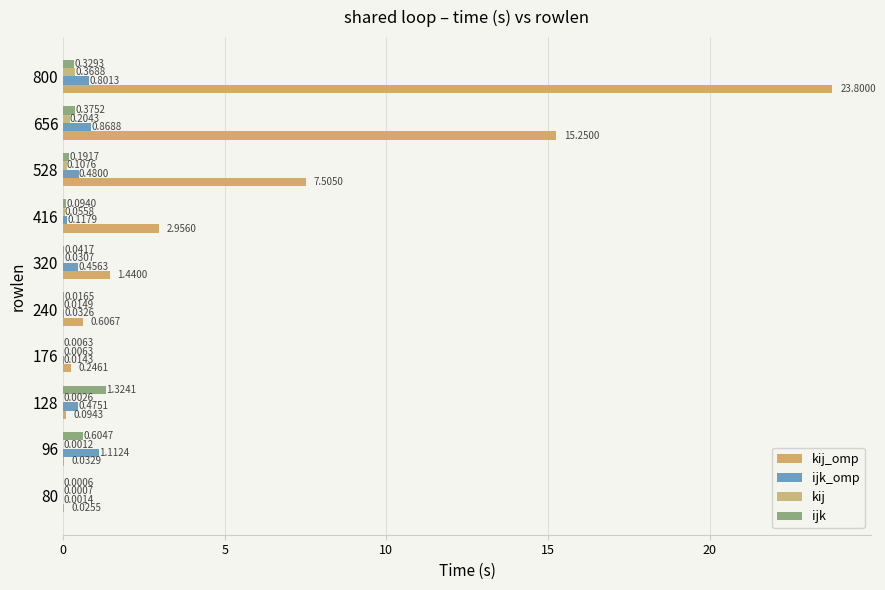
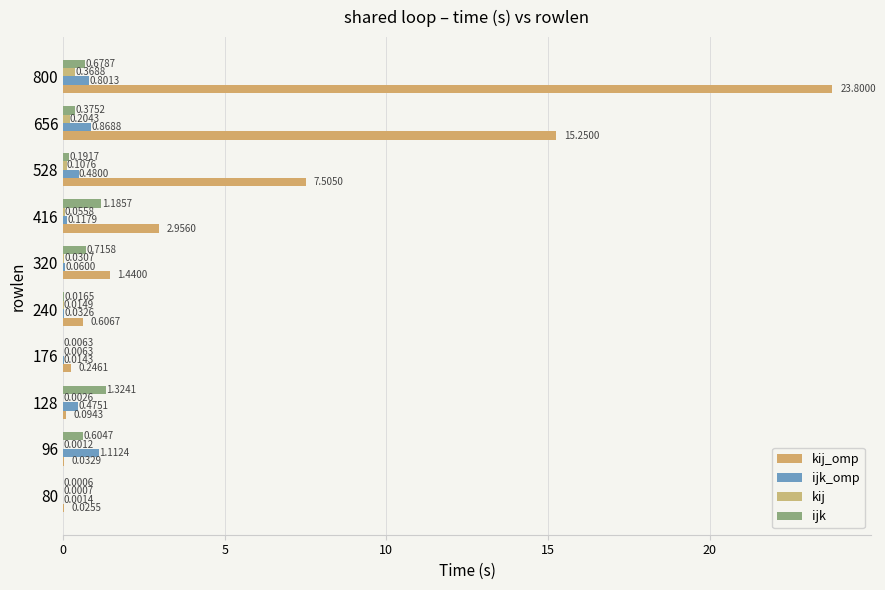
ijk, 800: 0.3293 -> 0.6787
ijk, 416: 0.0940 -> 1.1857
ijk, 320: 0.0417 -> 0.7158
ijk_omp, 320: 0.4563 -> 0.0600
